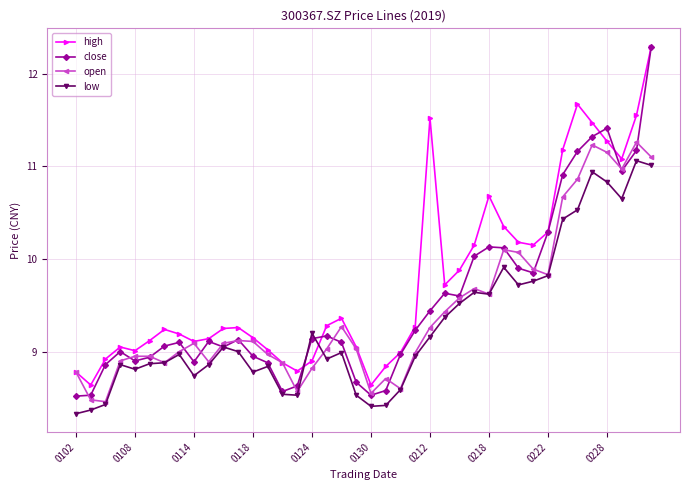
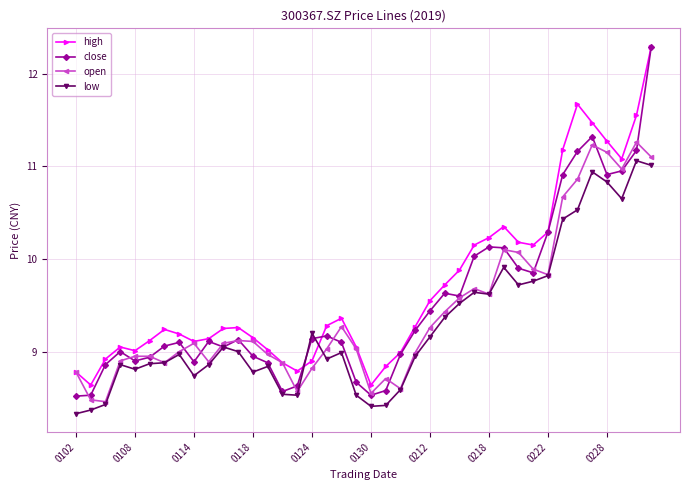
high, 0212: 11.5 -> 9.6
high, 0218: 10.7 -> 10.2
close, 0228: 11.4 -> 10.9
